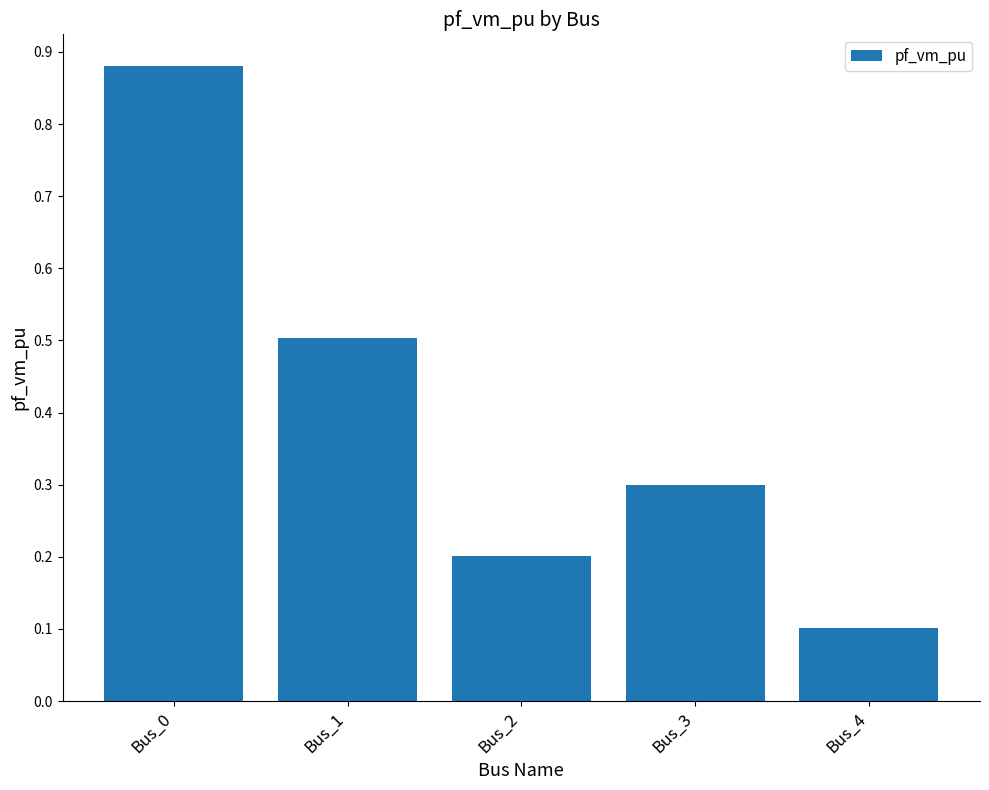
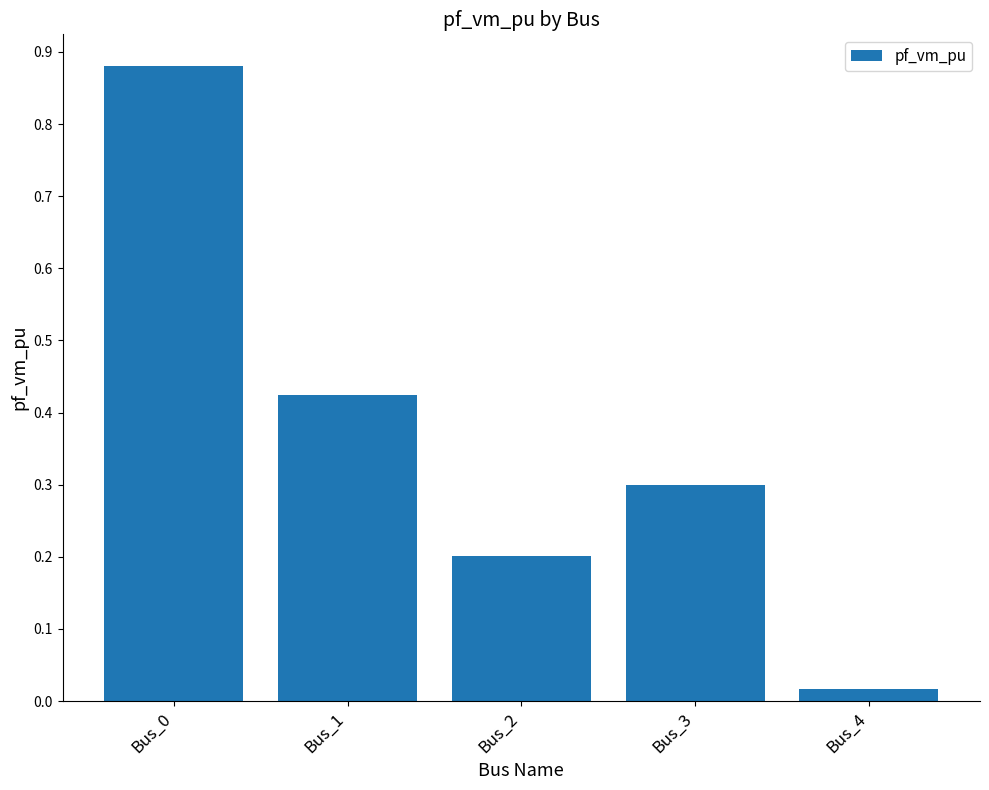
Bus_1: 0.50 -> 0.42
Bus_4: 0.10 -> 0.02
